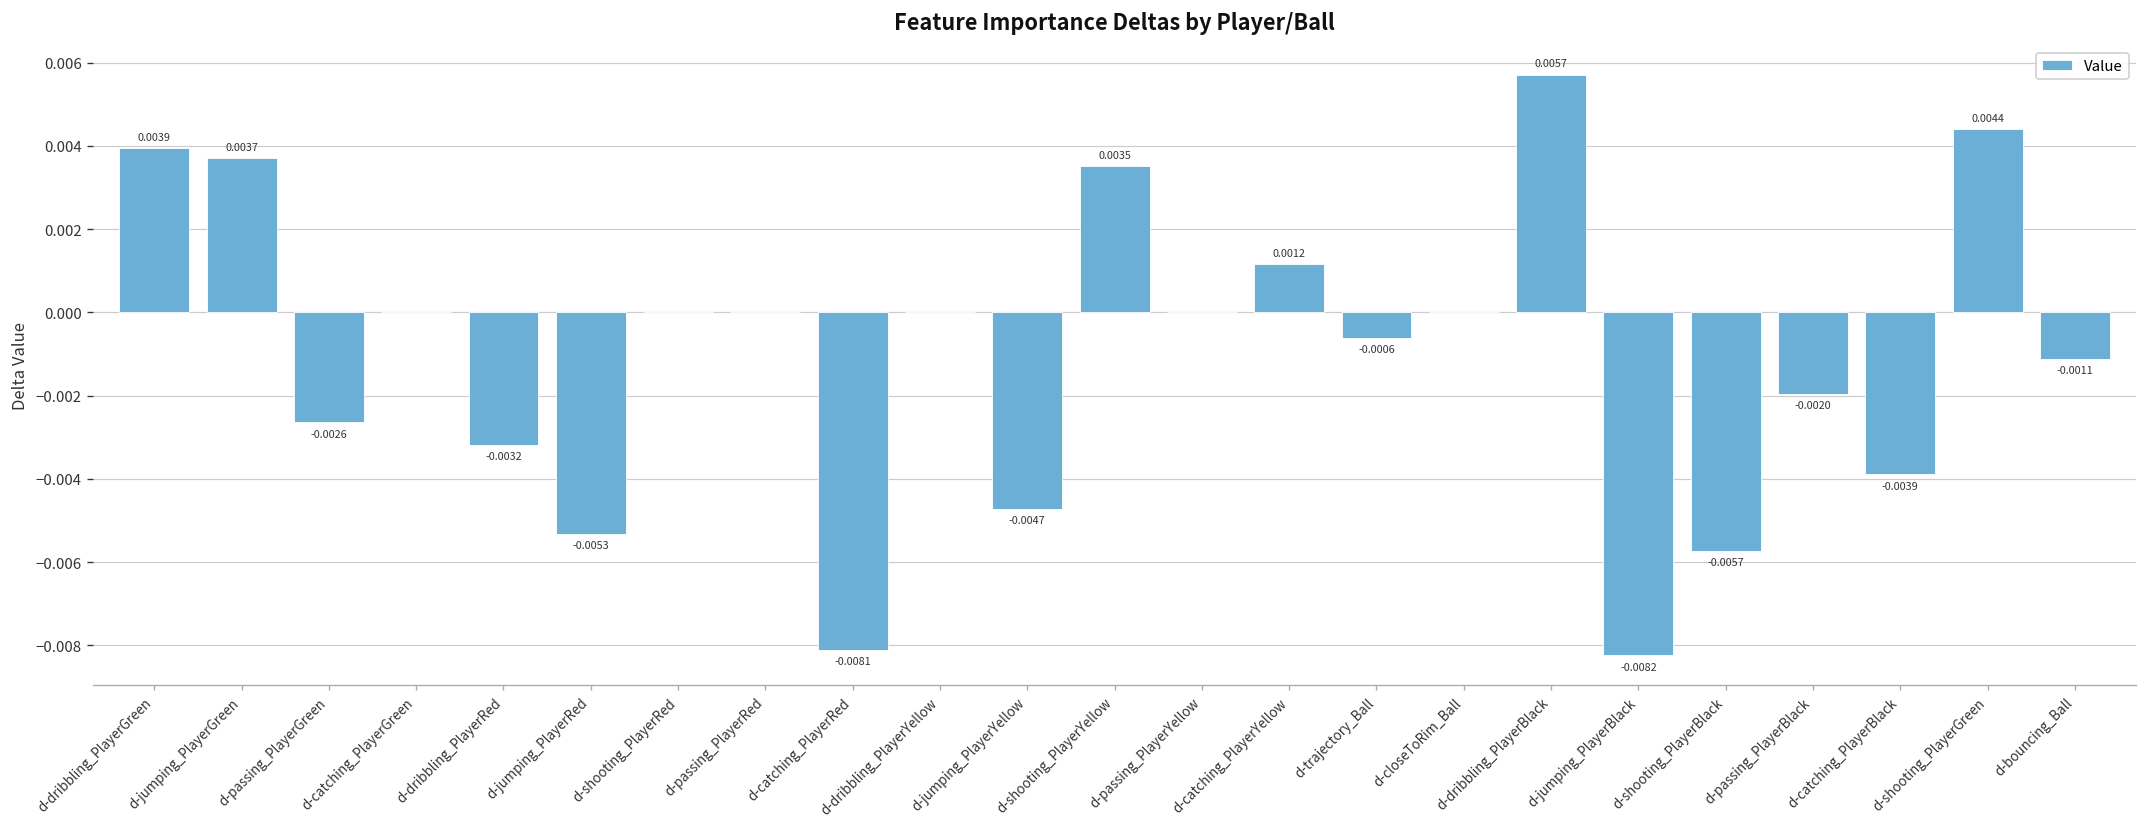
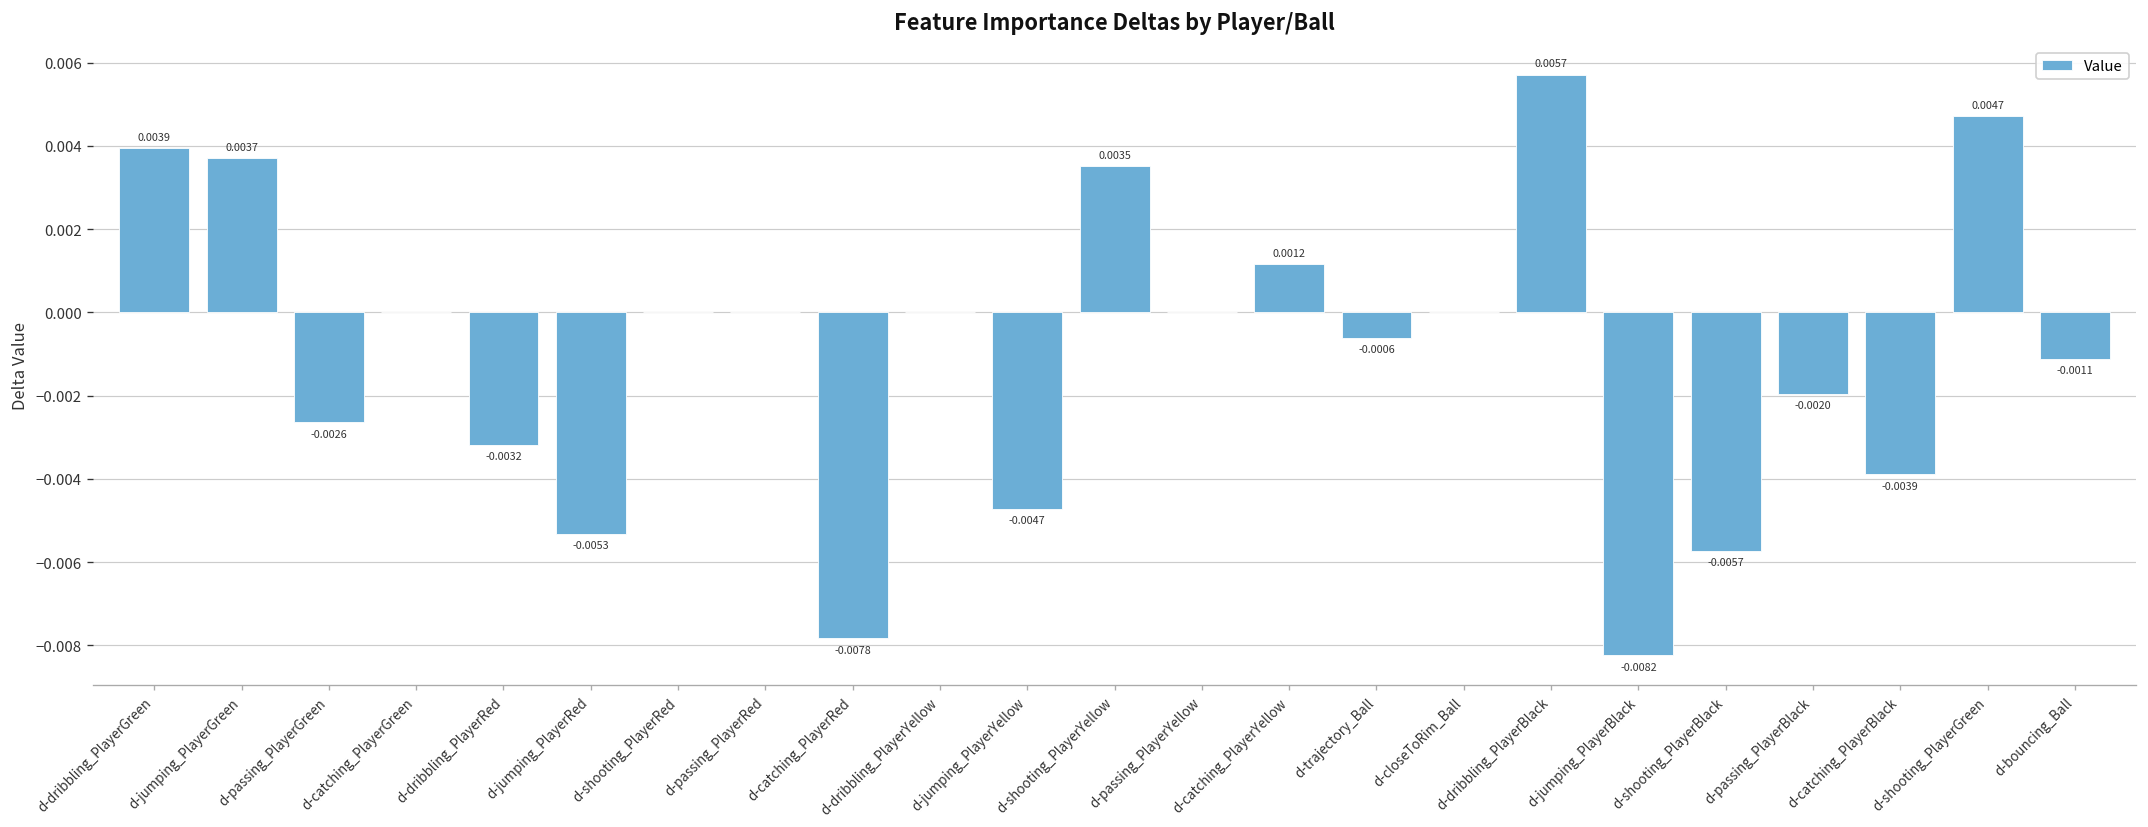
d-catching_PlayerRed: -0.0081 -> -0.0078
d-shooting_PlayerGreen: 0.0044 -> 0.0047
